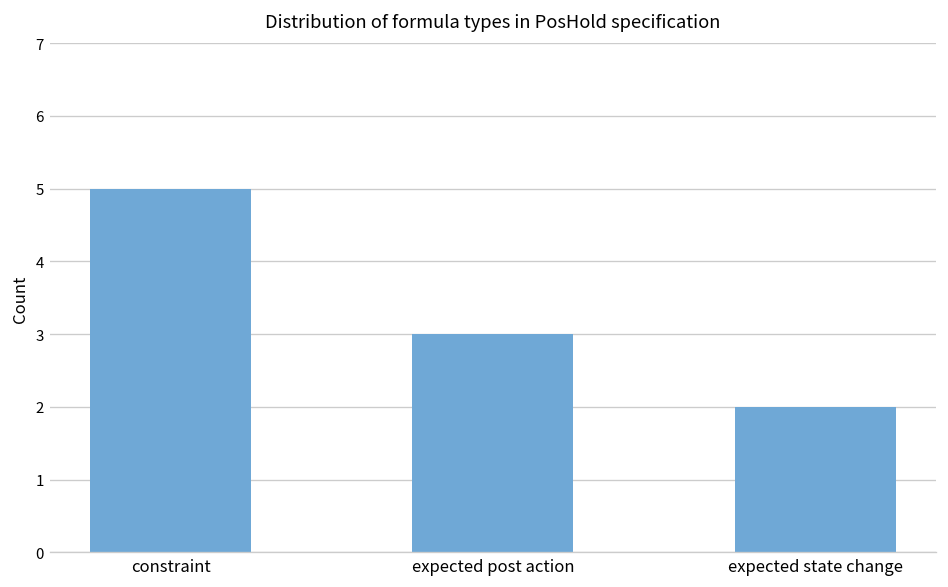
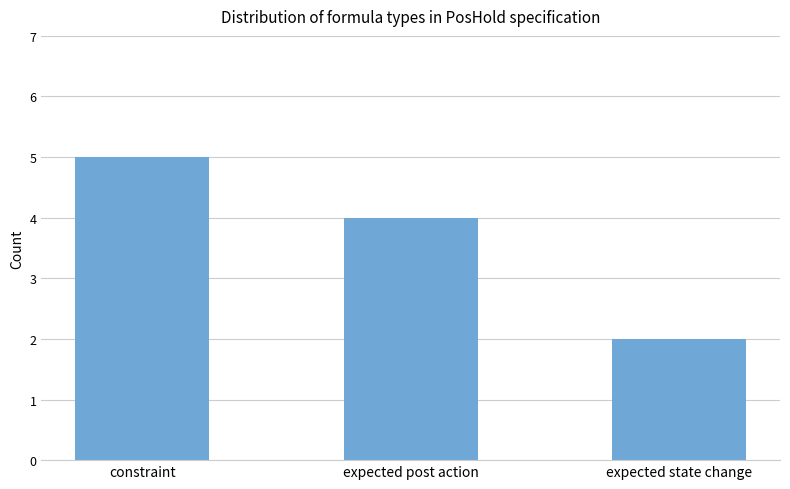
expected post action: 3 -> 4
